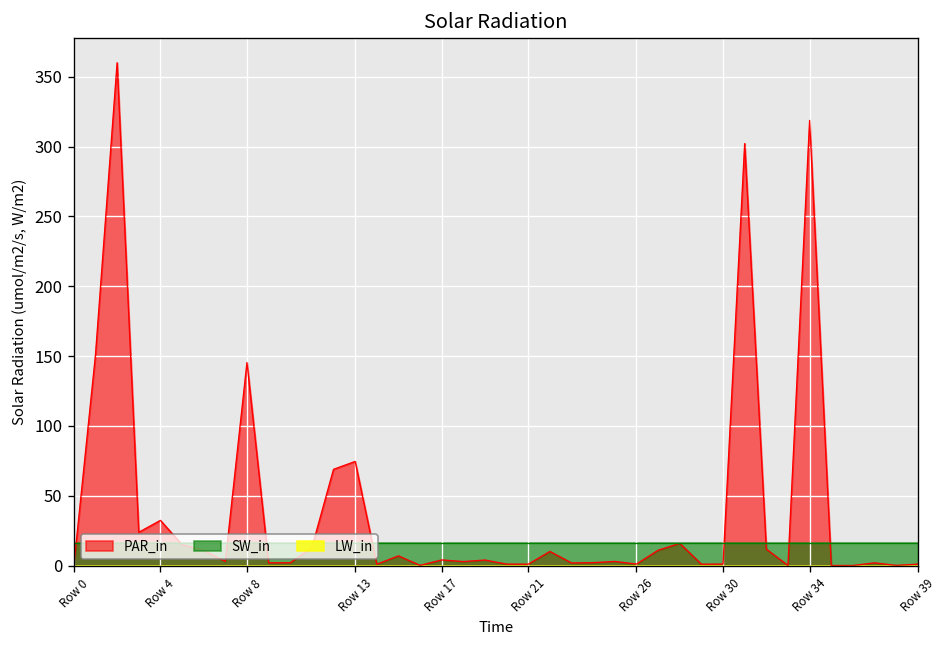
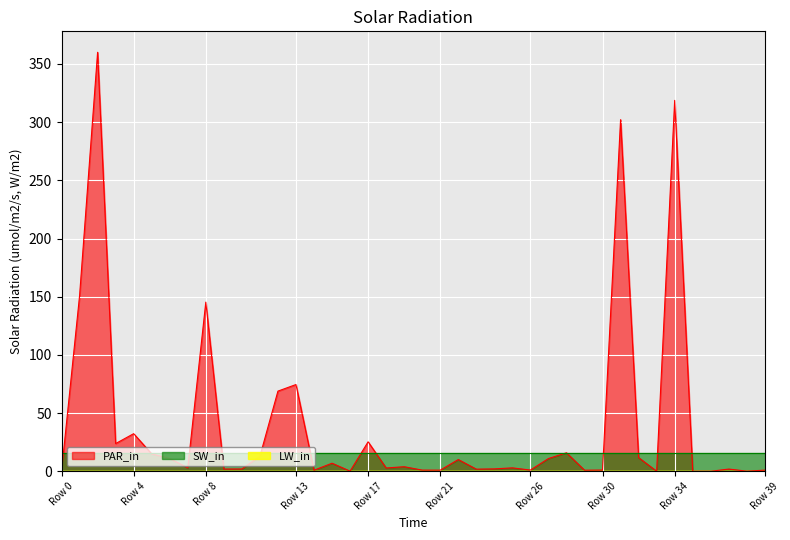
PAR_in, Row 17: 4 -> 25
